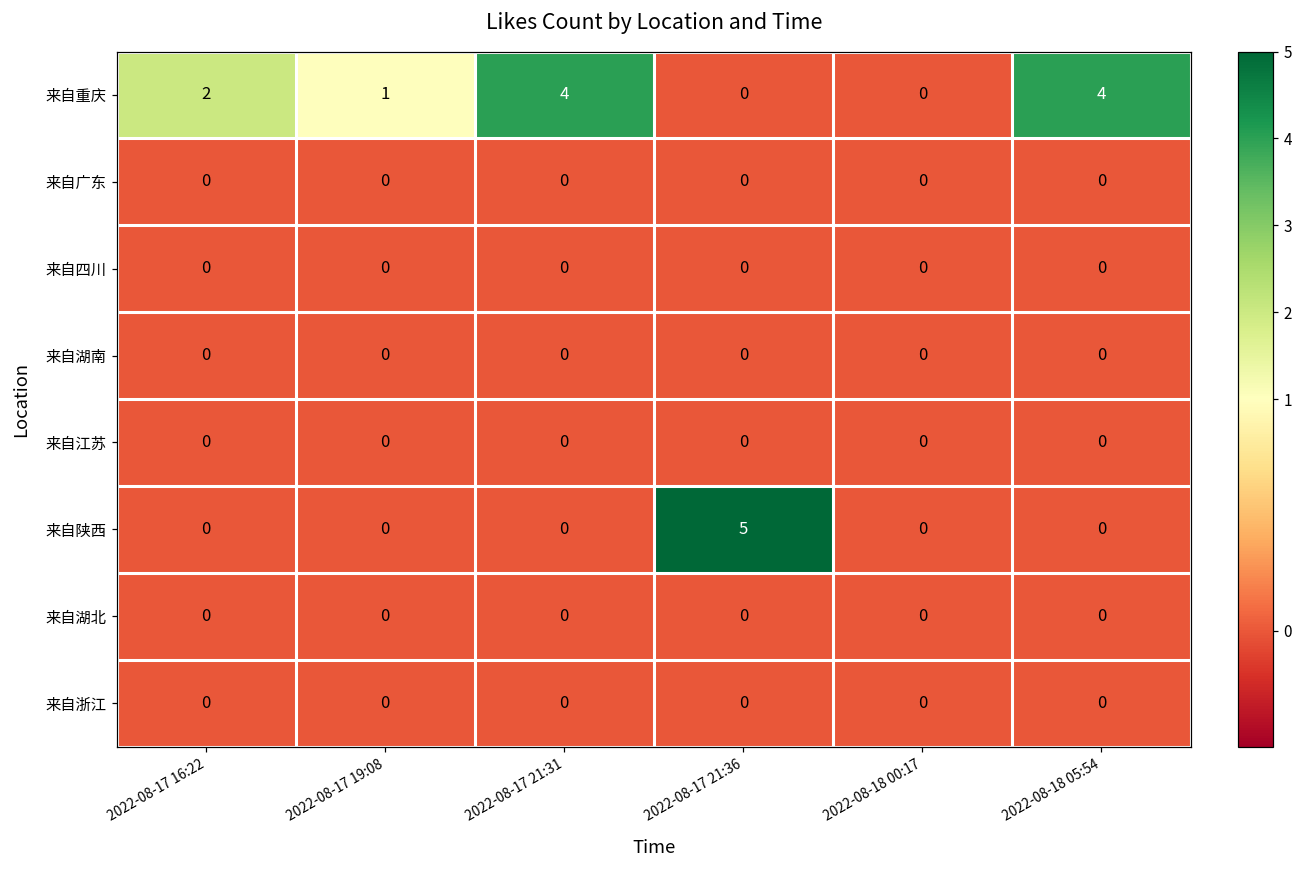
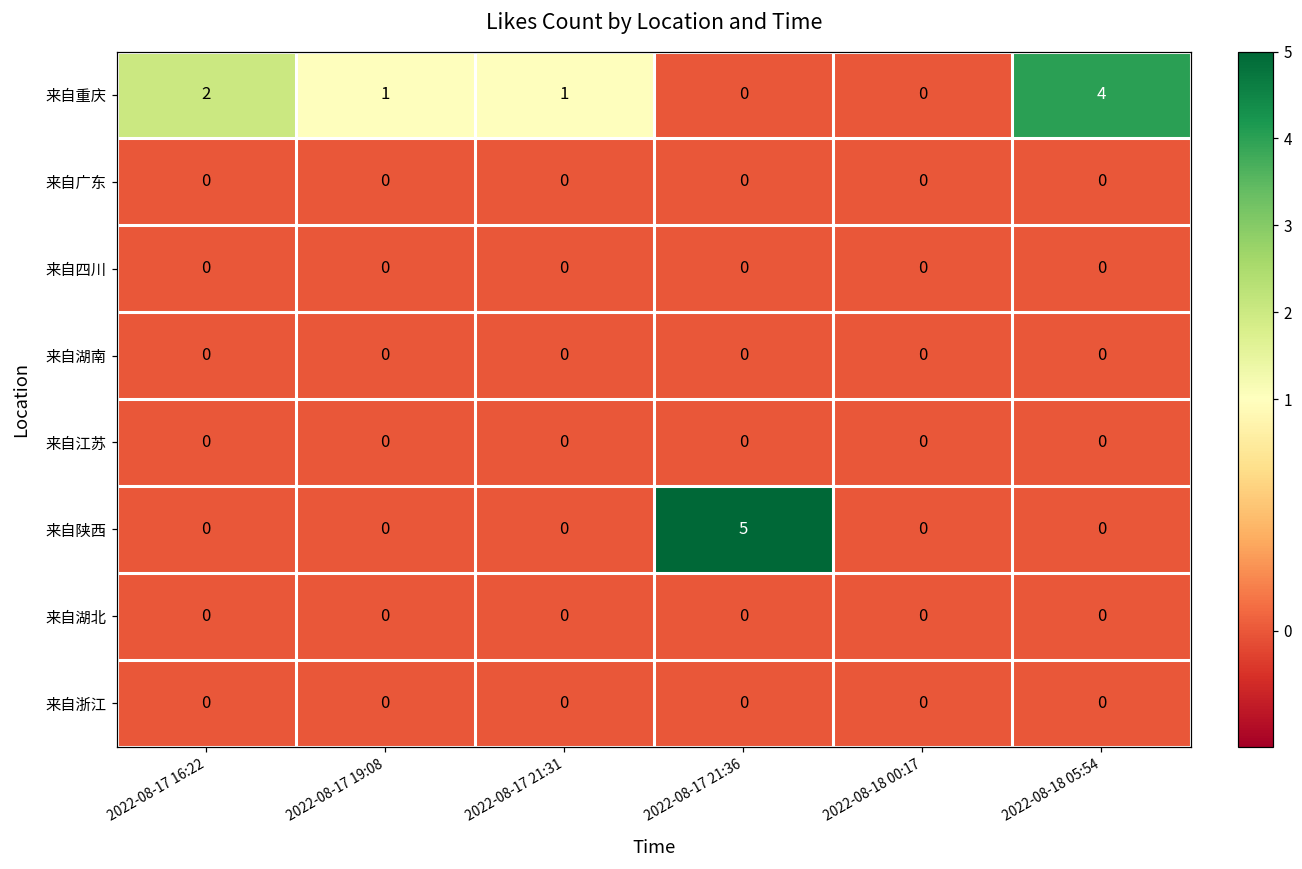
来自重庆, 2022-08-17 21:31: 4 -> 1
